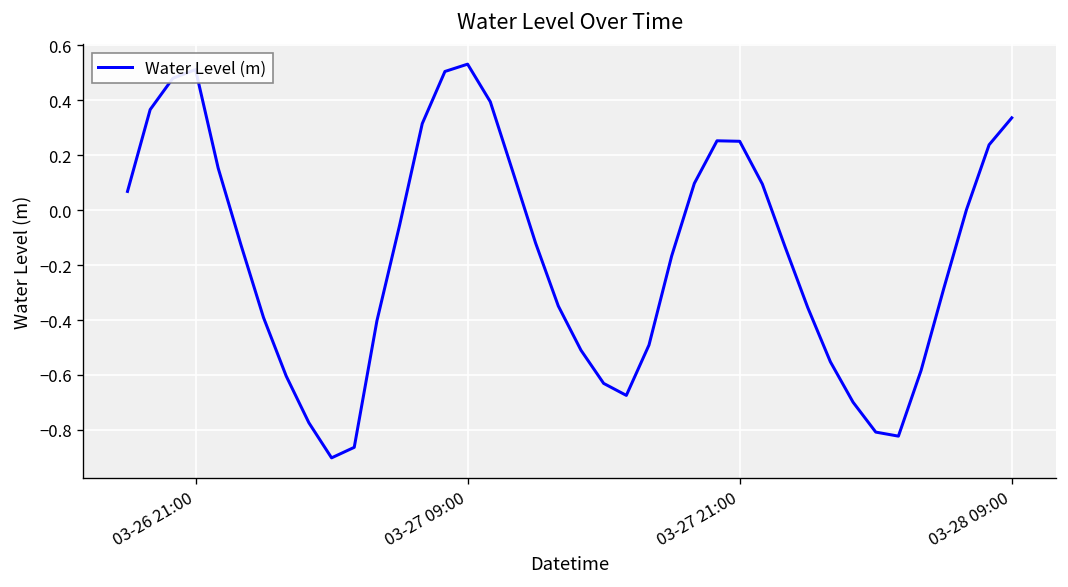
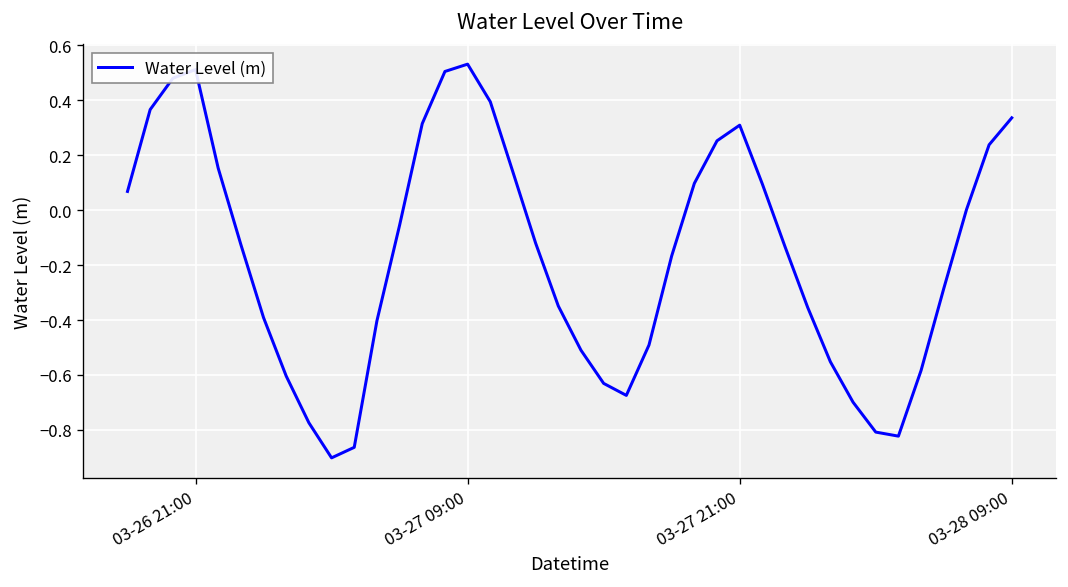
03-27 21:00: 0.25 -> 0.31
